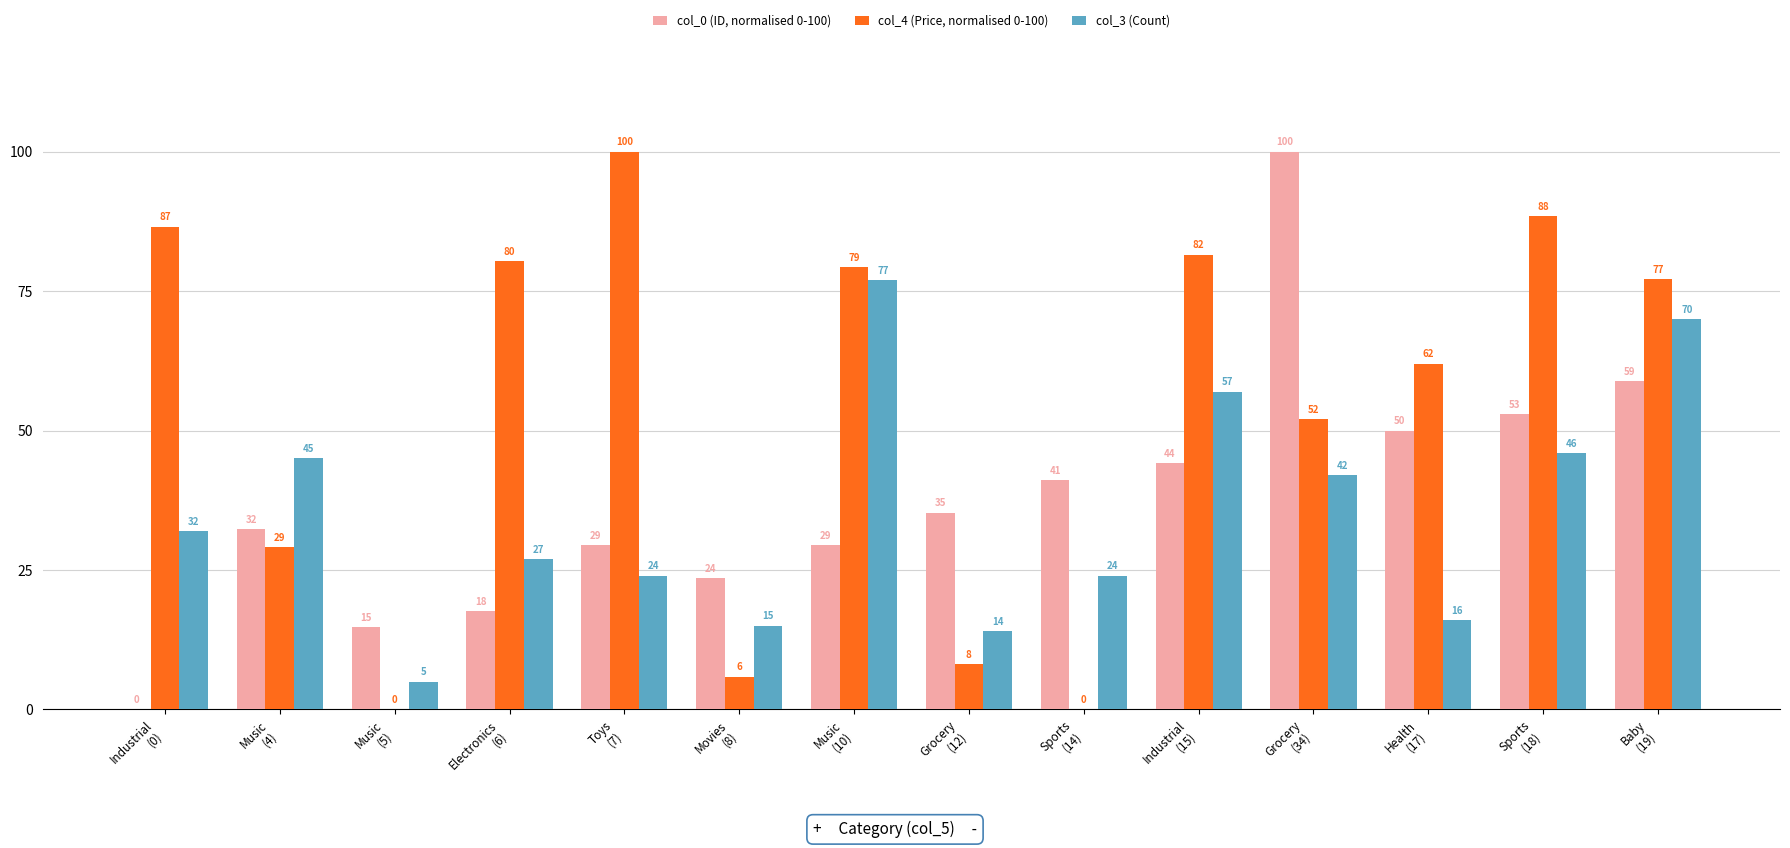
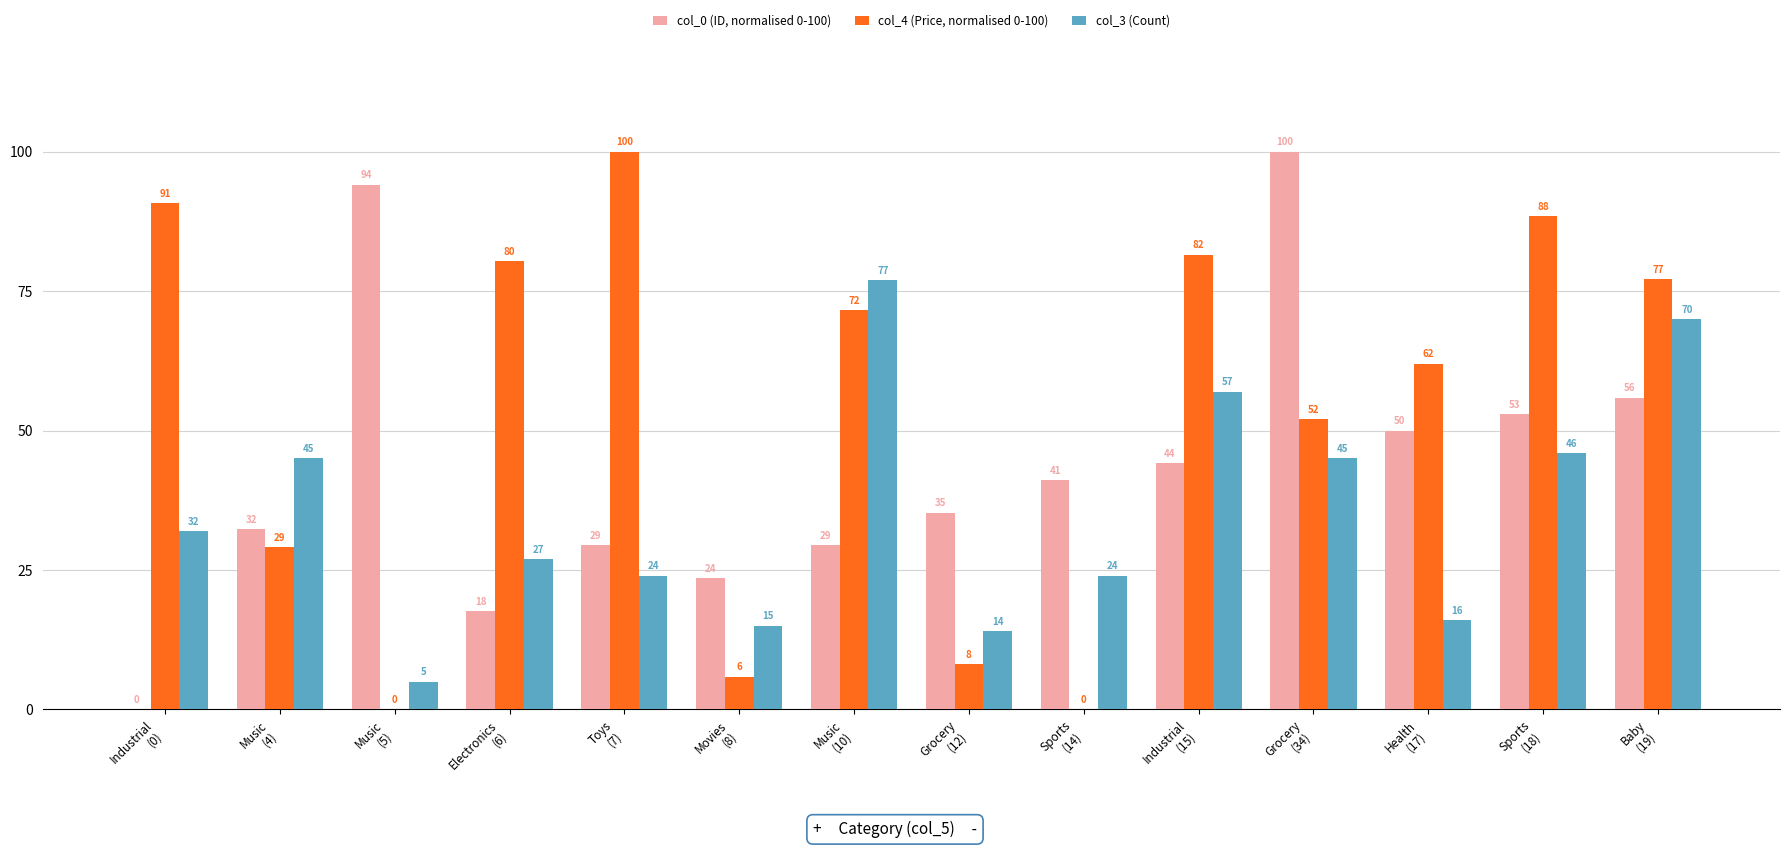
col_4 (Price, normalised 0-100), Industrial (0): 87 -> 91
col_0 (ID, normalised 0-100), Music (5): 15 -> 94
col_4 (Price, normalised 0-100), Music (10): 79 -> 72
col_3 (Count), Grocery (34): 42 -> 45
col_0 (ID, normalised 0-100), Baby (19): 59 -> 56
